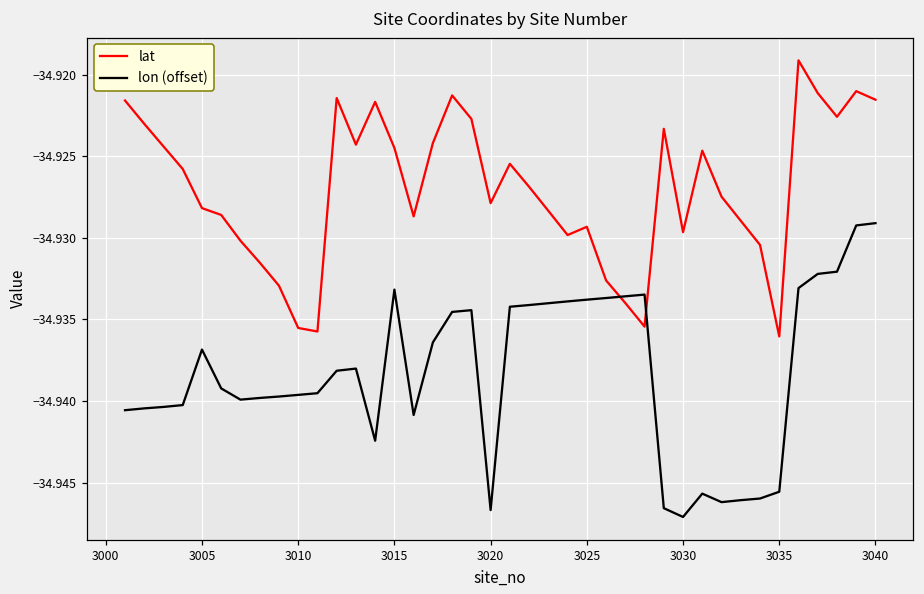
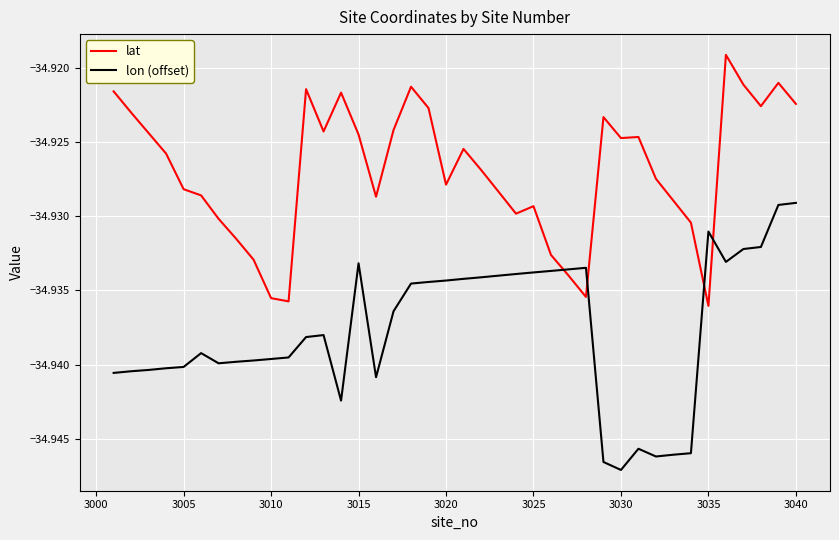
lon (offset), 3005: -34.9368 -> -34.9402
lon (offset), 3020: -34.9467 -> -34.9343
lat, 3030: -34.9296 -> -34.9247
lon (offset), 3035: -34.9456 -> -34.9310
lat, 3040: -34.9215 -> -34.9224
